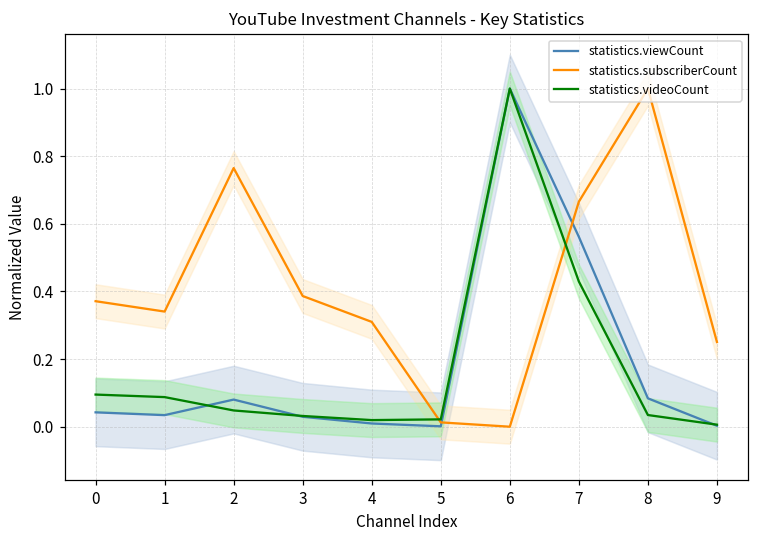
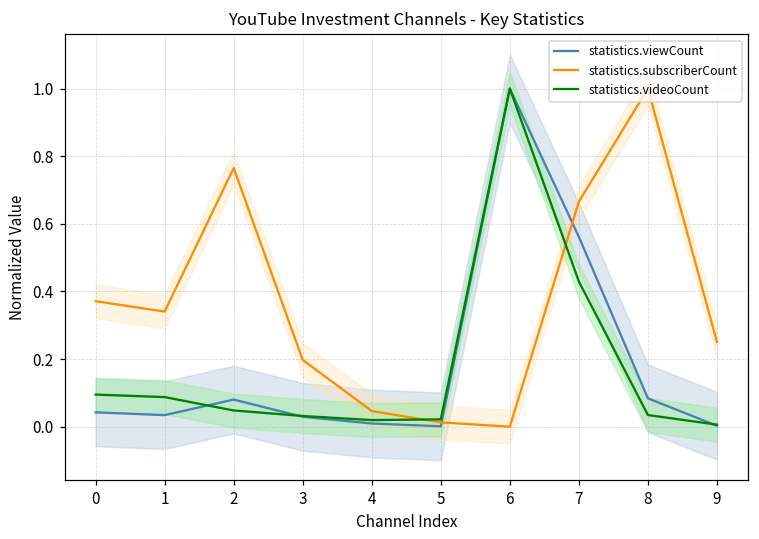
statistics.subscriberCount, 3: 0.39 -> 0.20
statistics.subscriberCount, 4: 0.31 -> 0.05
